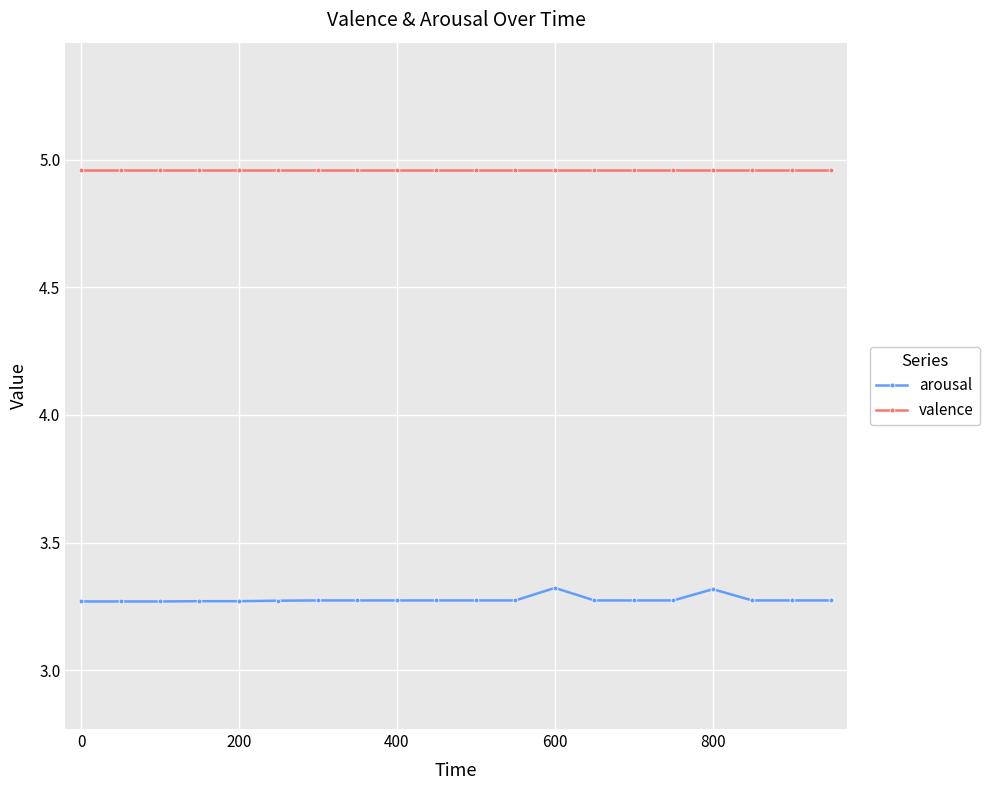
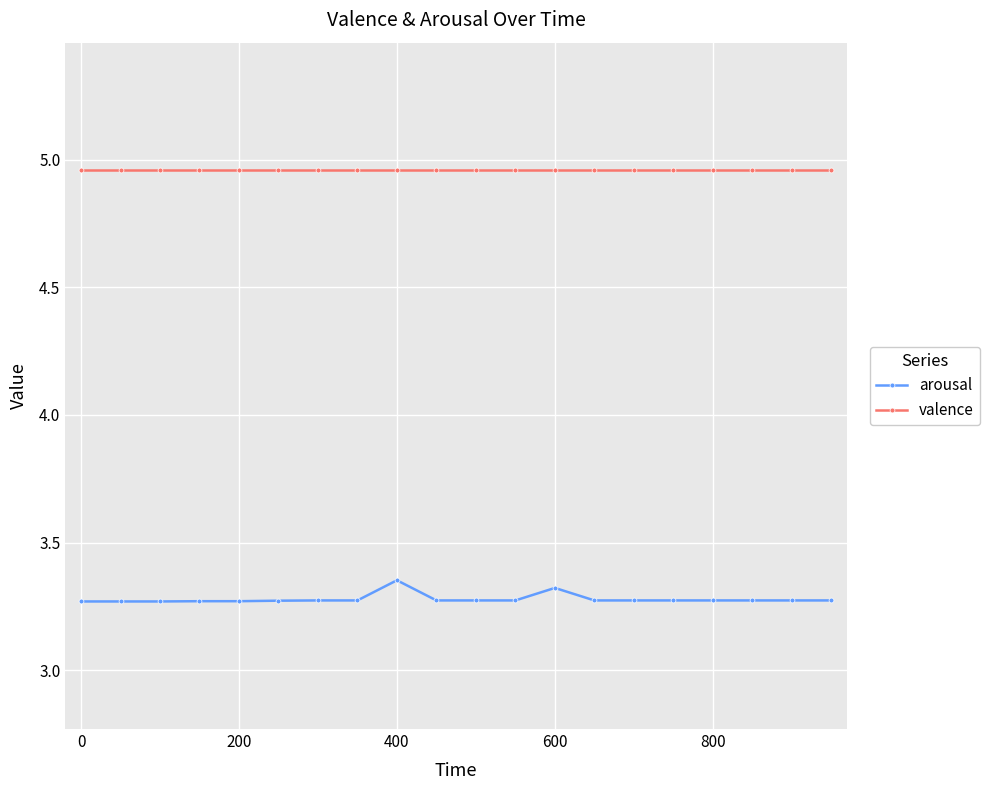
arousal, 400: 3.27 -> 3.35
arousal, 800: 3.32 -> 3.27
